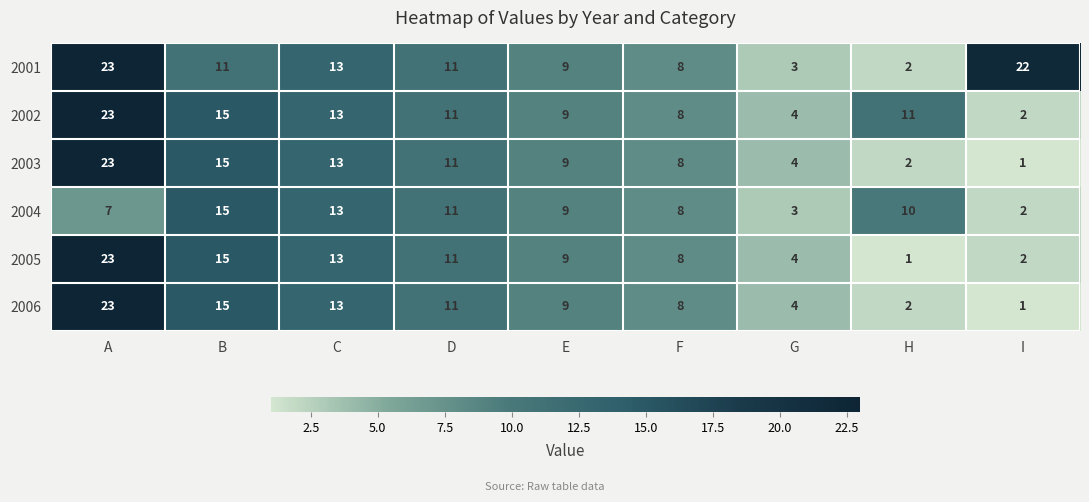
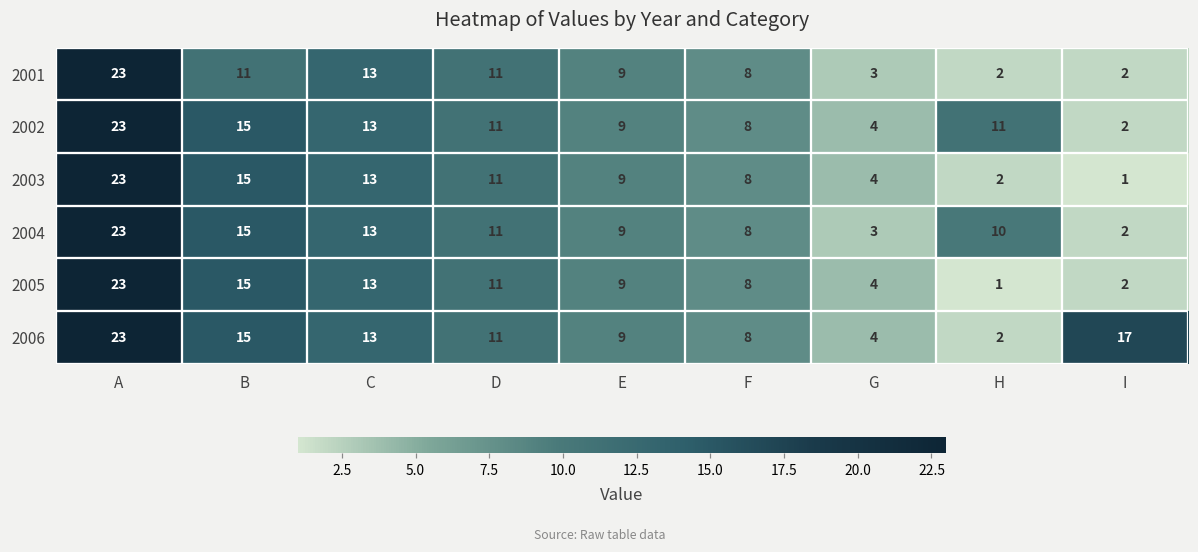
2001, I: 22 -> 2
2004, A: 7 -> 23
2006, I: 1 -> 17
